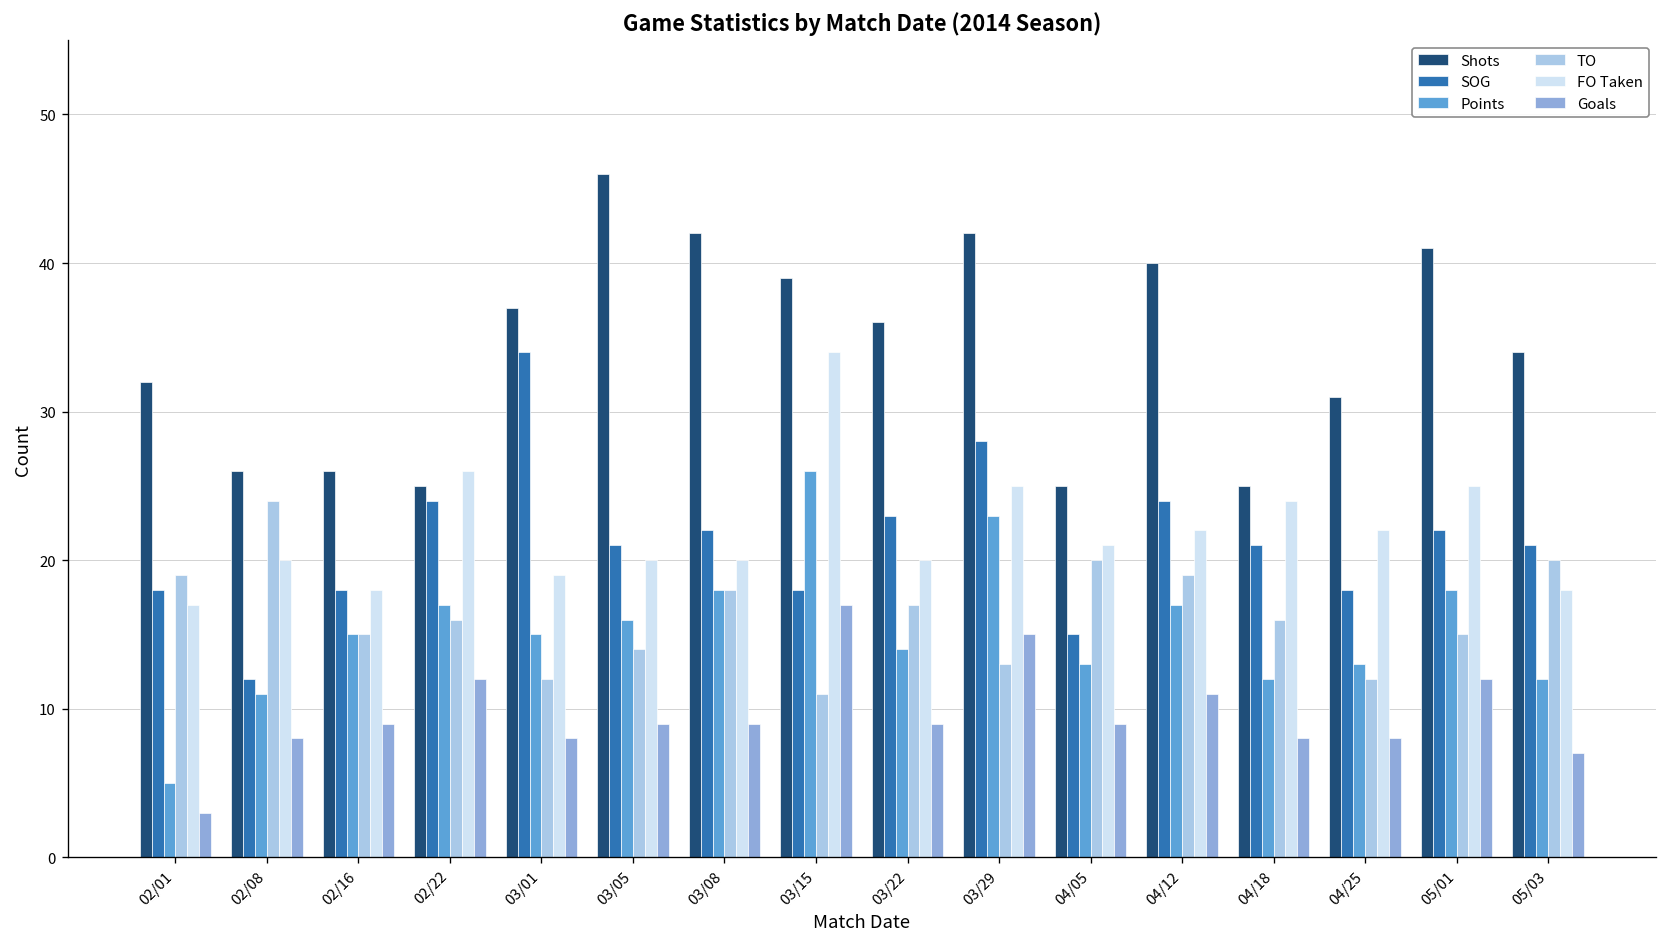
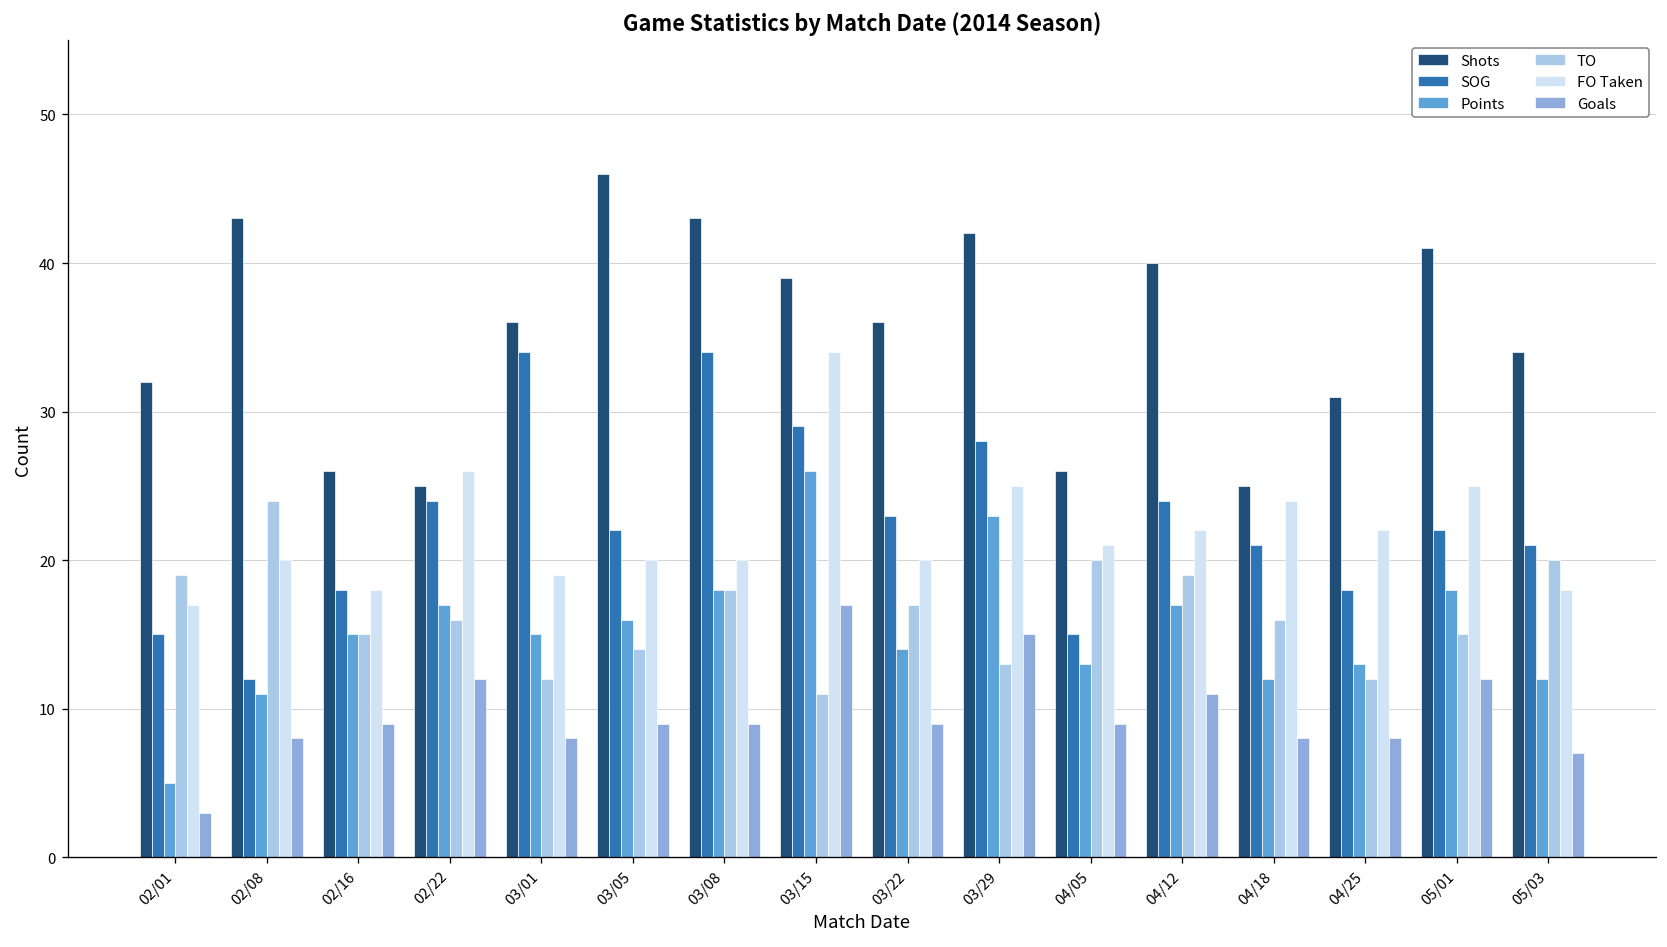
SOG, 02/01: 18 -> 15
Shots, 02/08: 26 -> 43
Shots, 03/01: 37 -> 36
SOG, 03/05: 21 -> 22
Shots, 03/08: 42 -> 43
SOG, 03/08: 22 -> 34
SOG, 03/15: 18 -> 29
Shots, 04/05: 25 -> 26
